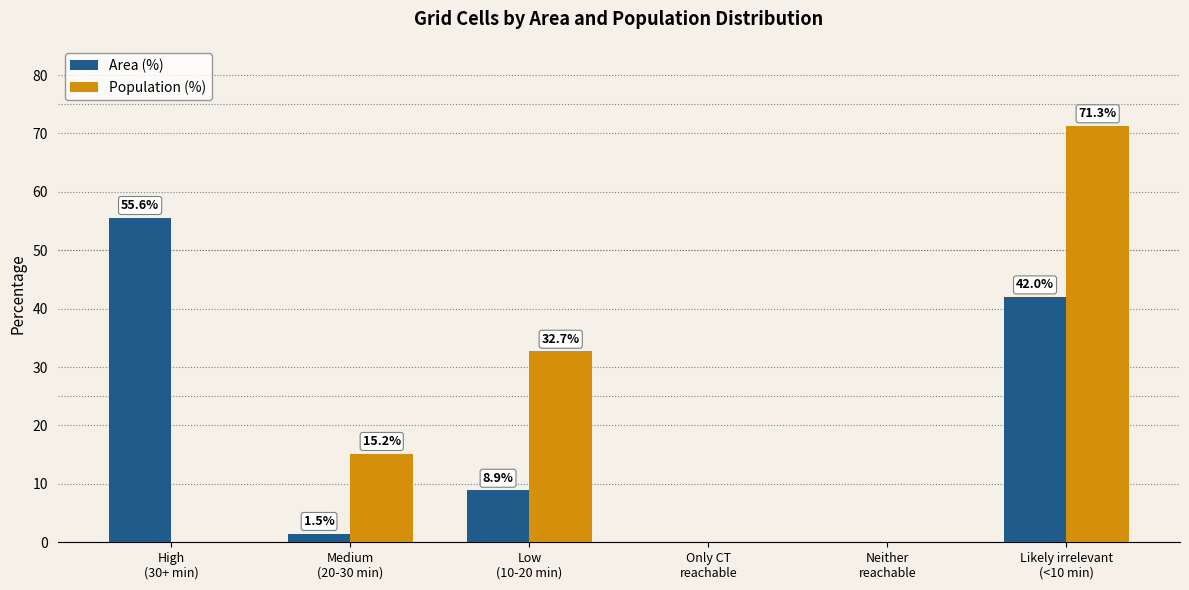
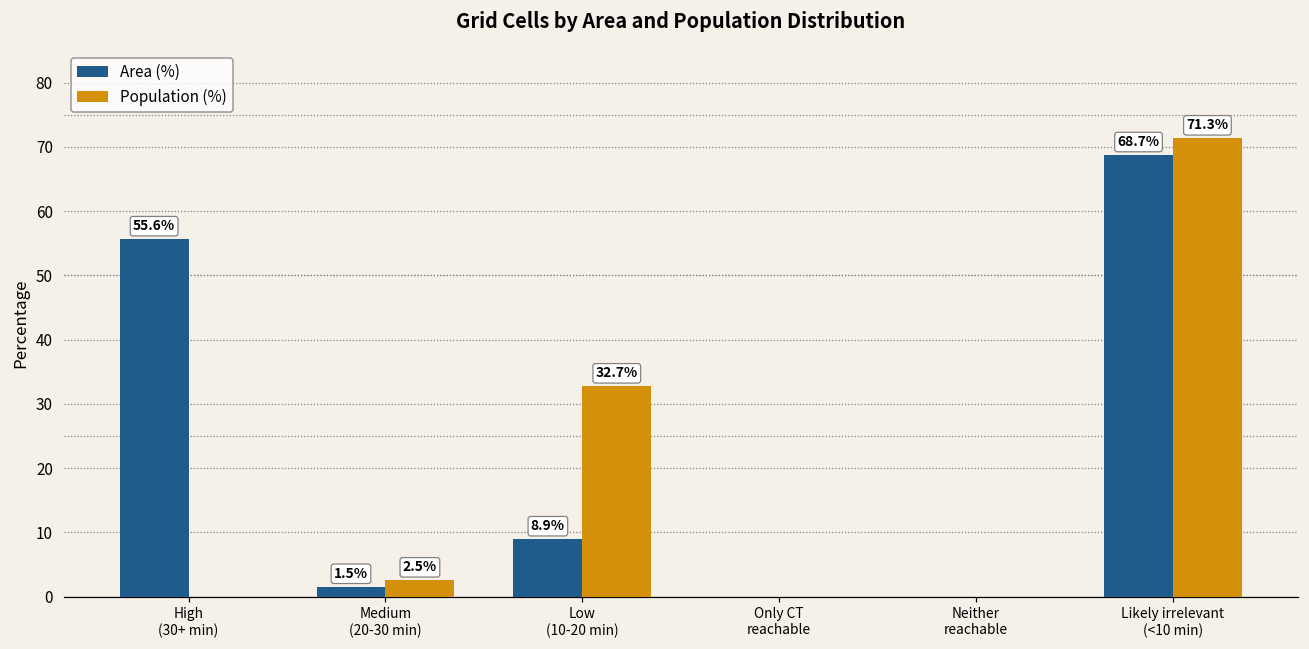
Population (%), Medium (20-30 min): 15.2% -> 2.5%
Area (%), Likely irrelevant (<10 min): 42.0% -> 68.7%
